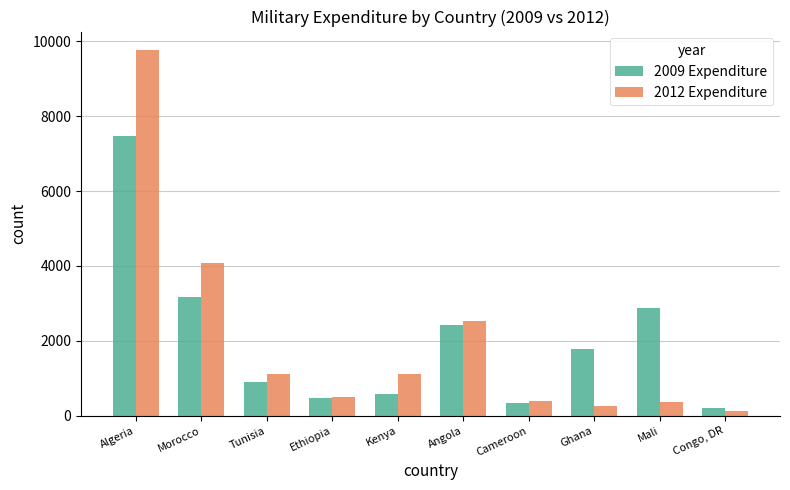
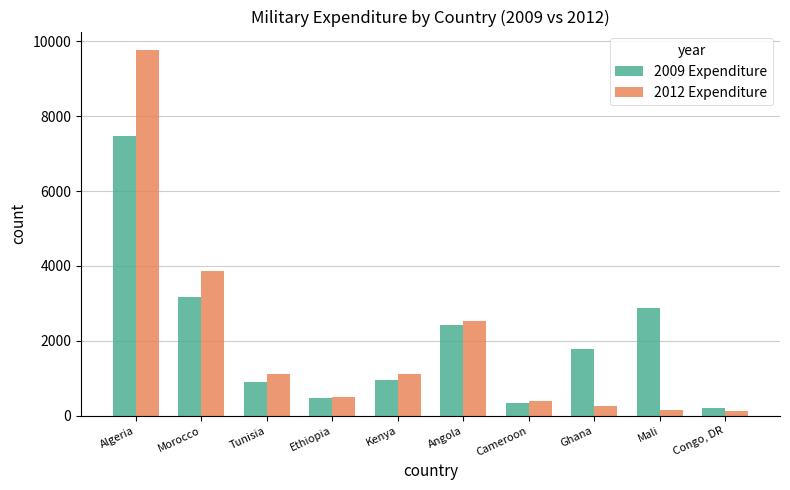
2012 Expenditure, Morocco: 4100 -> 3900
2009 Expenditure, Kenya: 600 -> 900
2012 Expenditure, Mali: 400 -> 200
